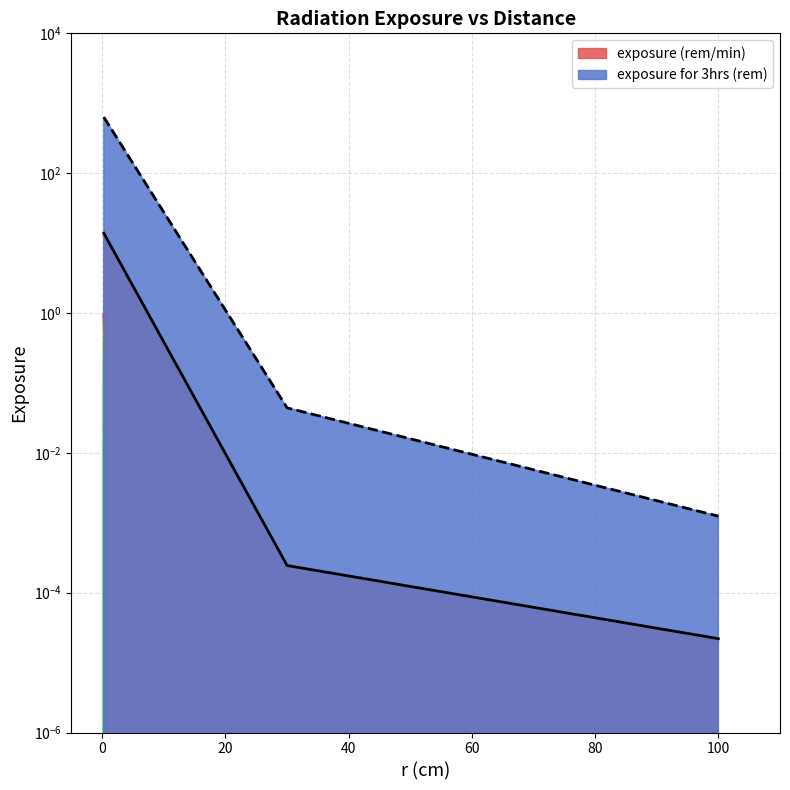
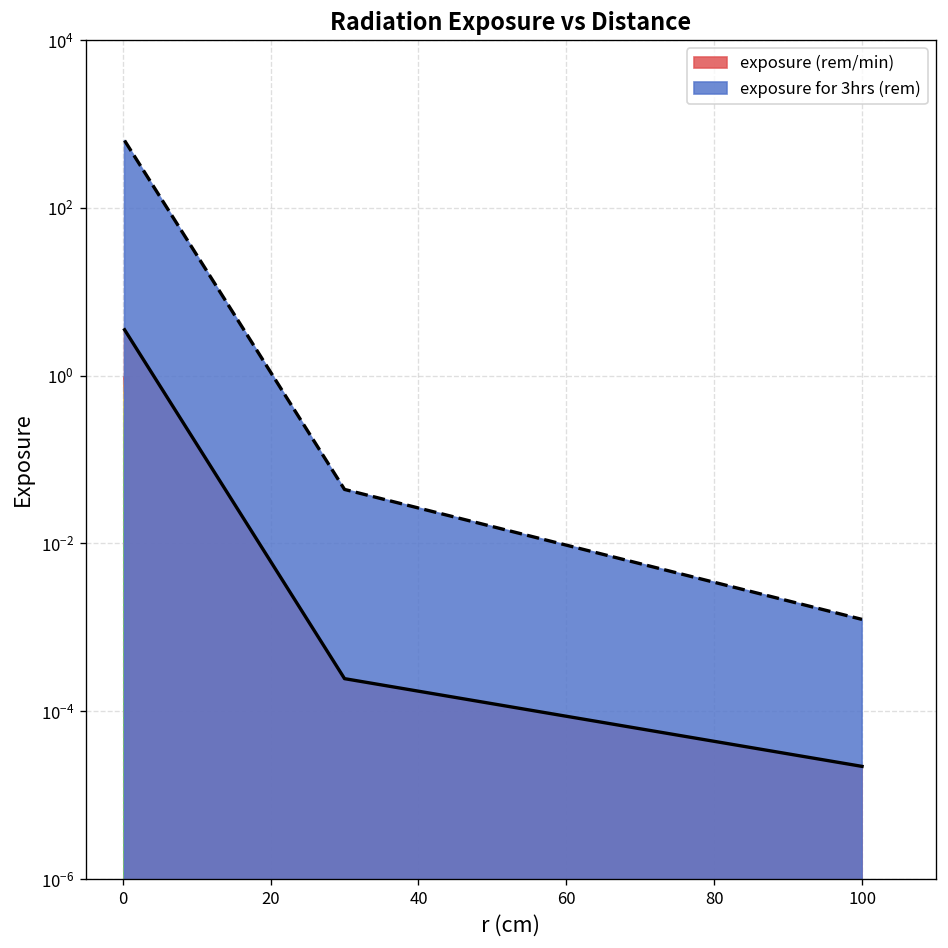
exposure (rem/min), 0: 14 -> 4
